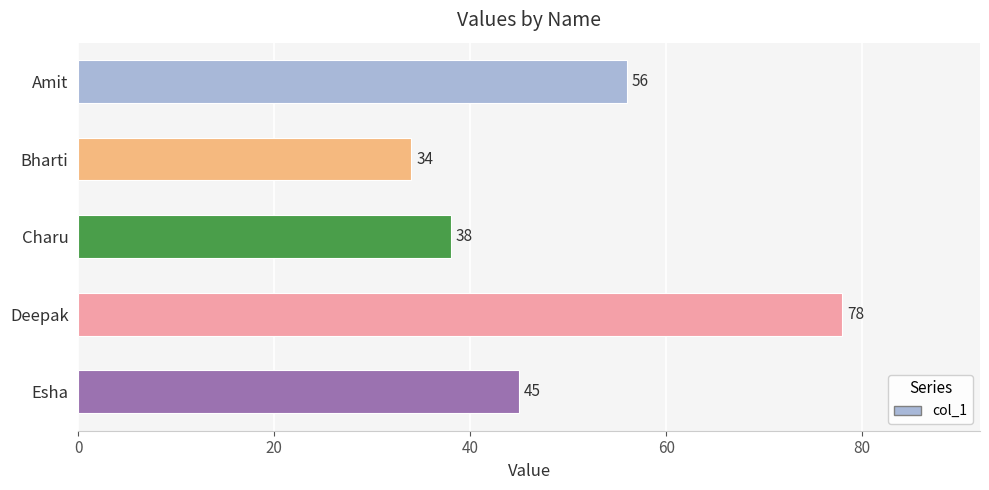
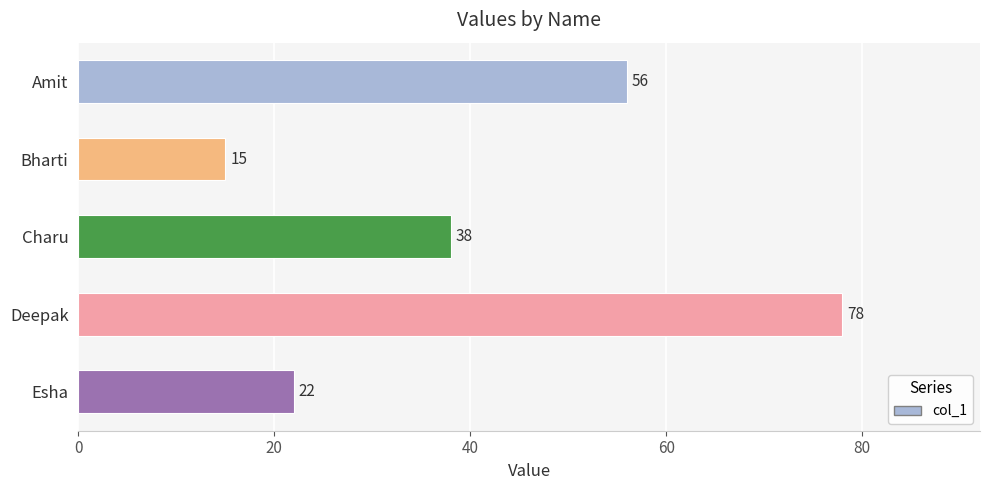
Bharti: 34 -> 15
Esha: 45 -> 22
